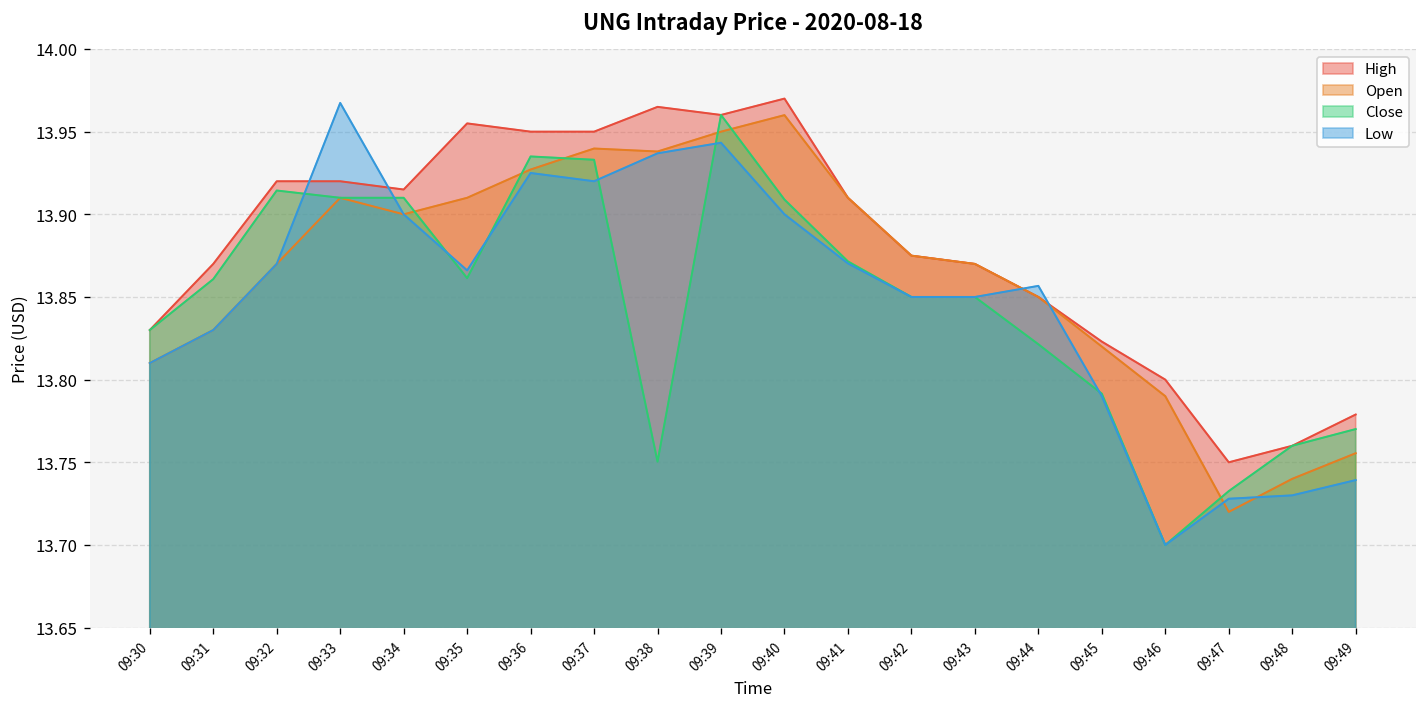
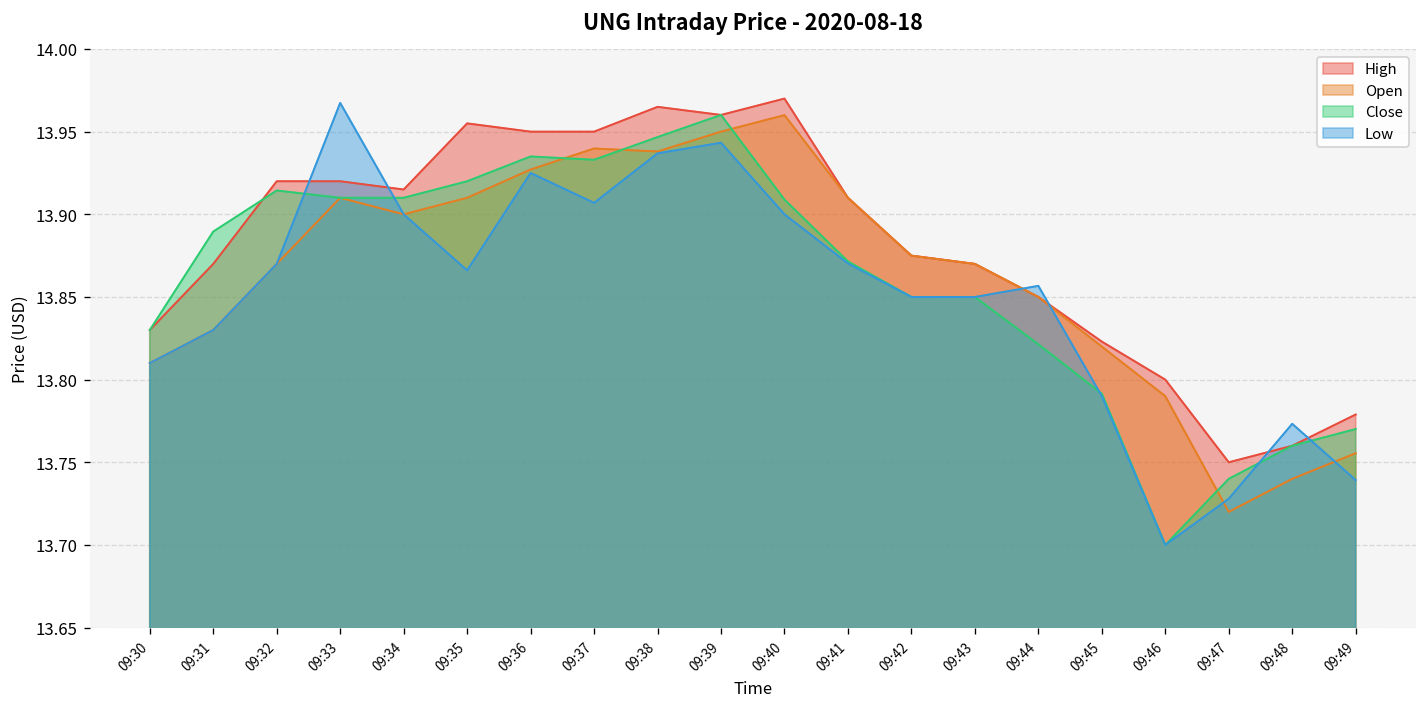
Close, 09:31: 13.861 -> 13.890
Close, 09:35: 13.861 -> 13.920
Low, 09:37: 13.920 -> 13.907
Close, 09:38: 13.750 -> 13.947
Close, 09:47: 13.733 -> 13.740
Low, 09:48: 13.730 -> 13.773
